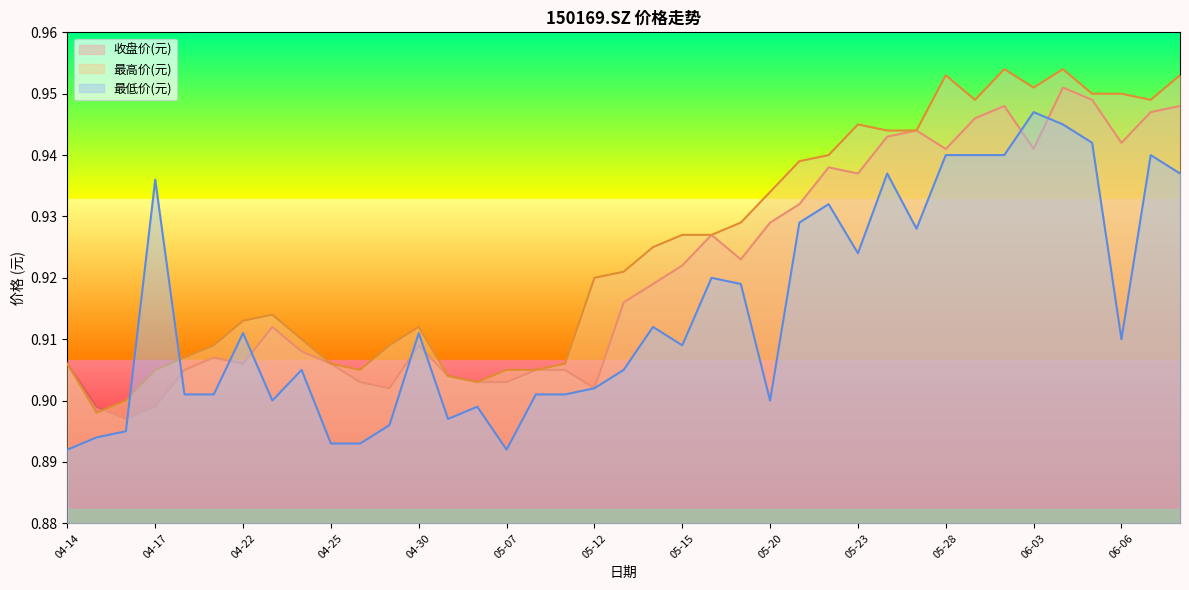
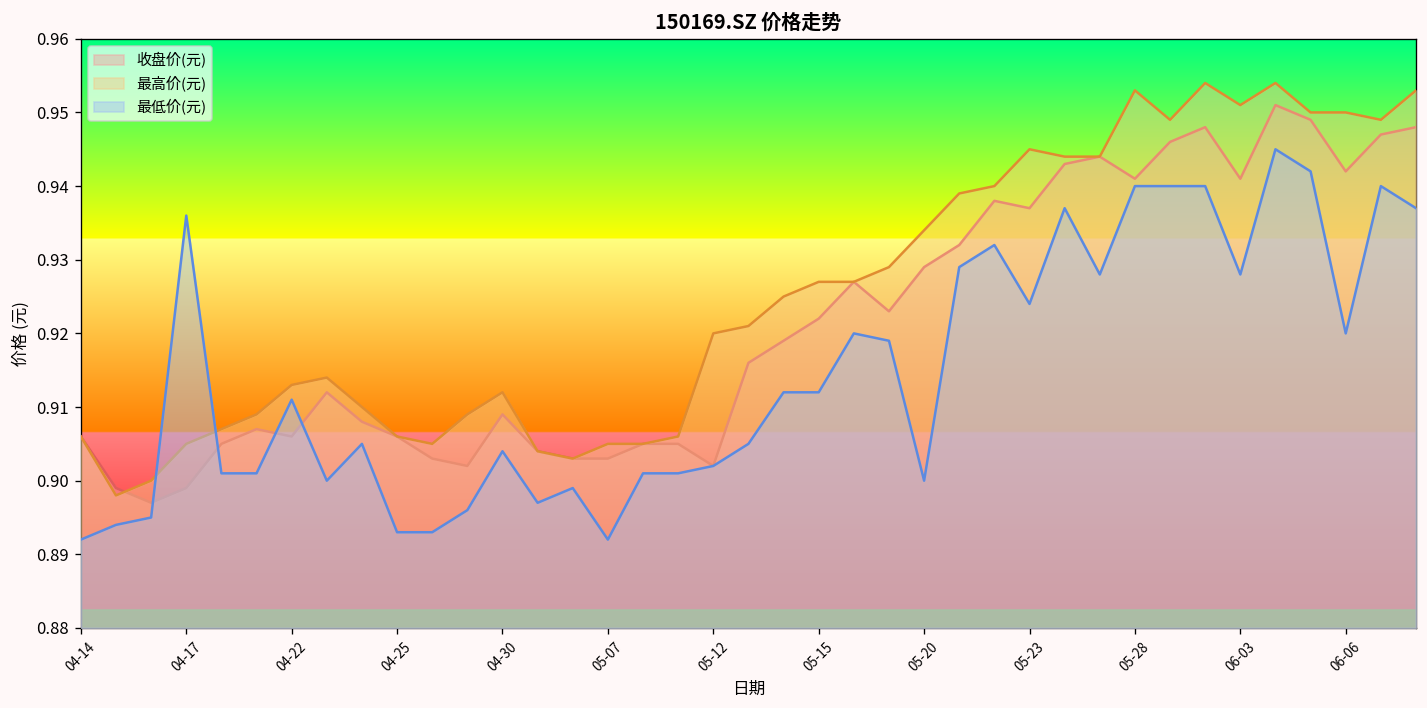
最低价(元), 04-30: 0.911 -> 0.904
最低价(元), 05-15: 0.909 -> 0.912
最低价(元), 06-03: 0.947 -> 0.928
最低价(元), 06-06: 0.91 -> 0.92
